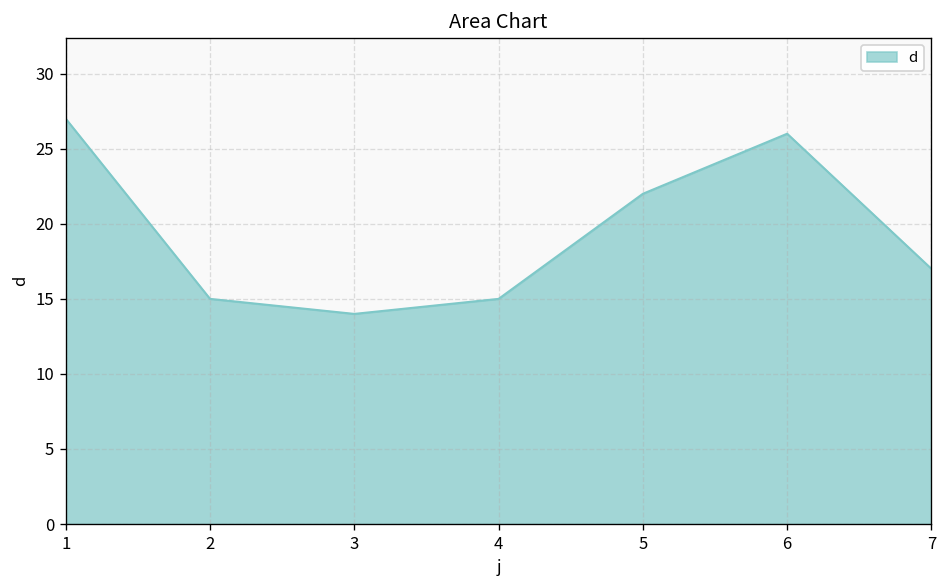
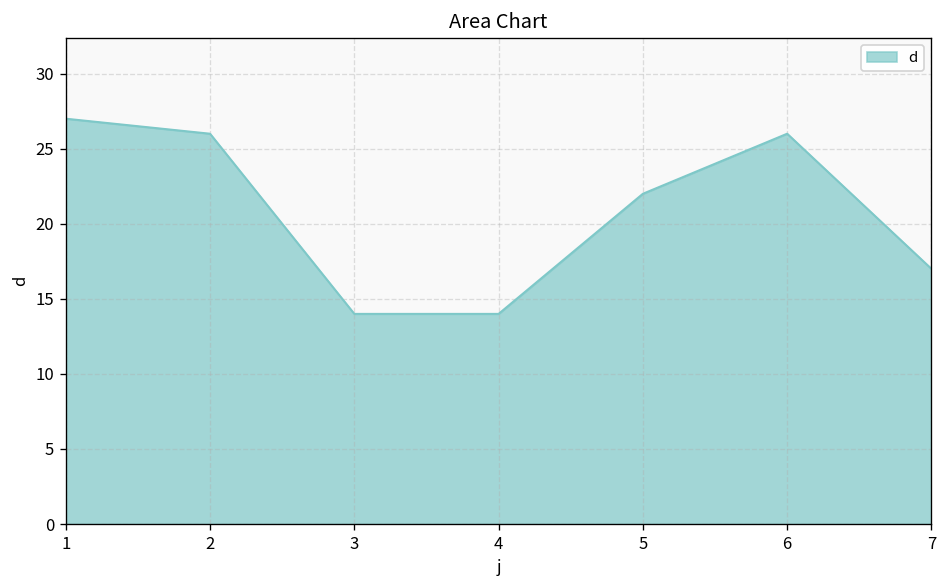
2: 15 -> 26
4: 15 -> 14
